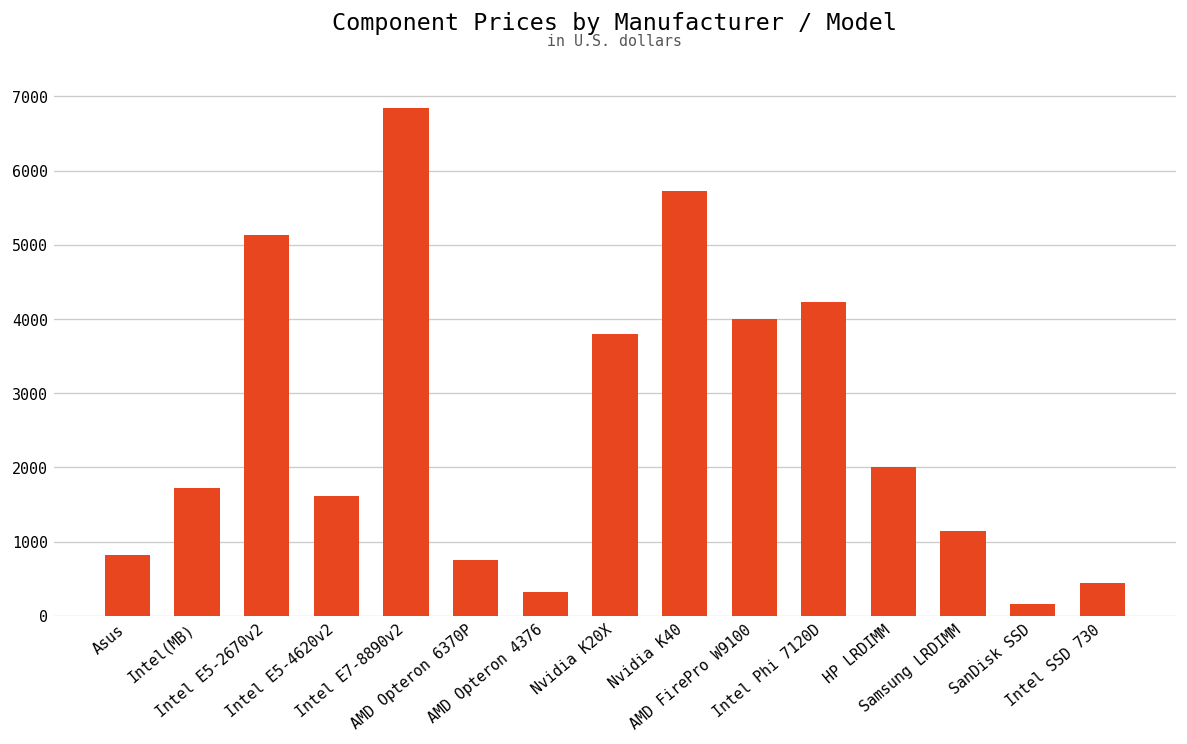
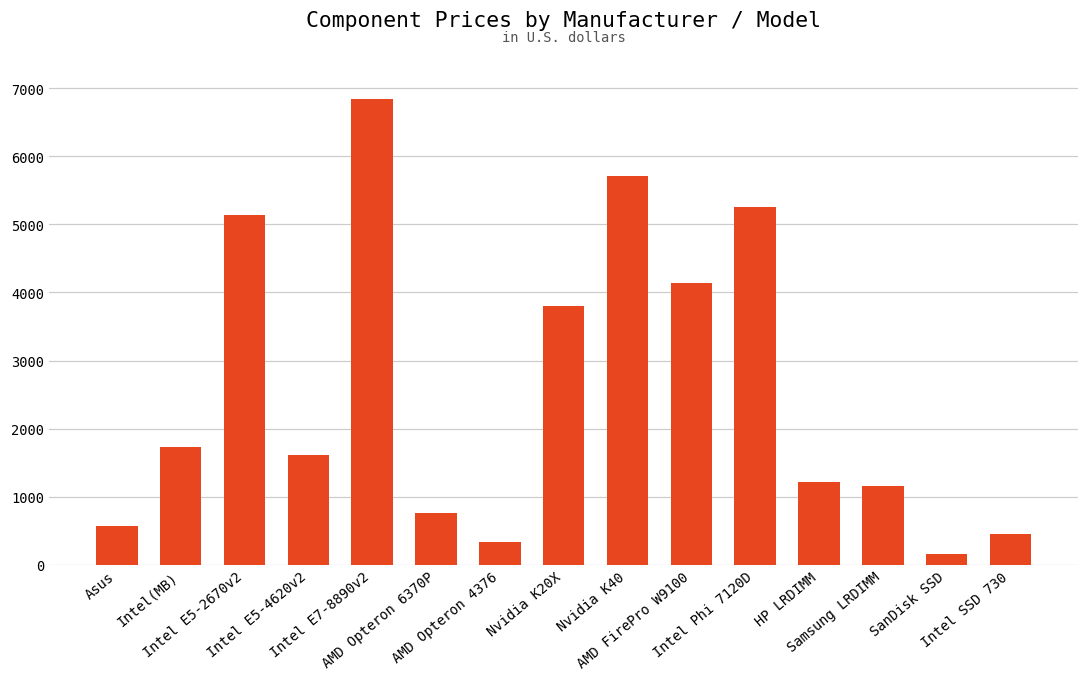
Asus: 800 -> 600
AMD FirePro W9100: 4000 -> 4100
Intel Phi 7120D: 4200 -> 5300
HP LRDIMM: 2000 -> 1200
